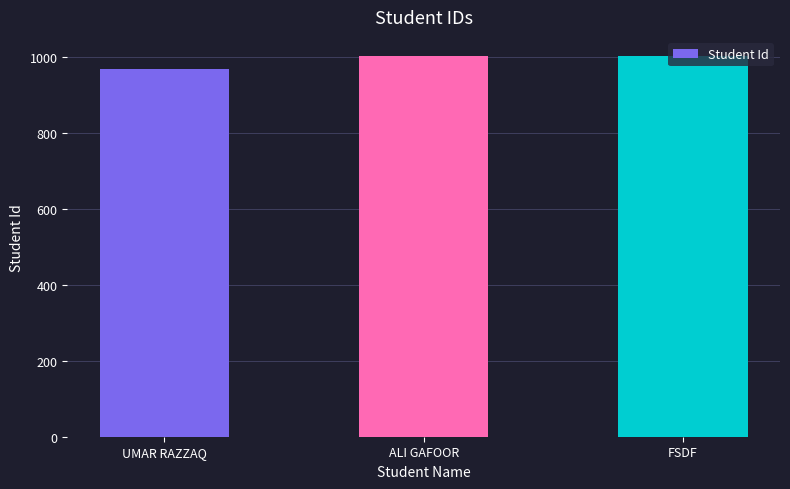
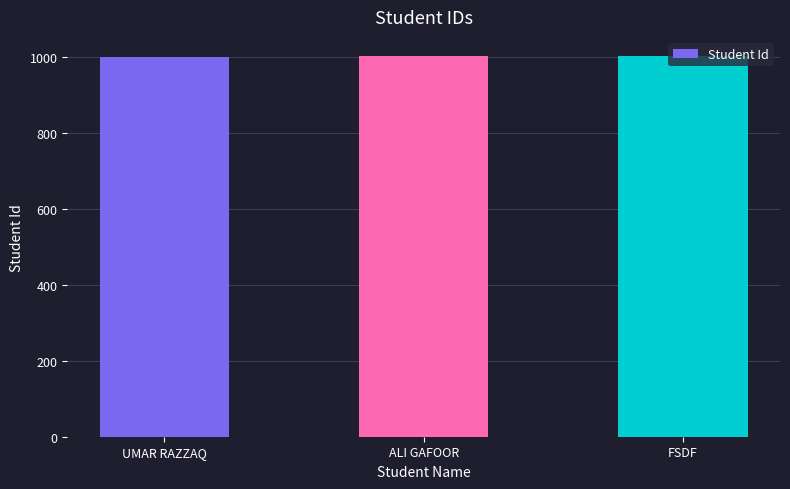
UMAR RAZZAQ: 970 -> 1000
